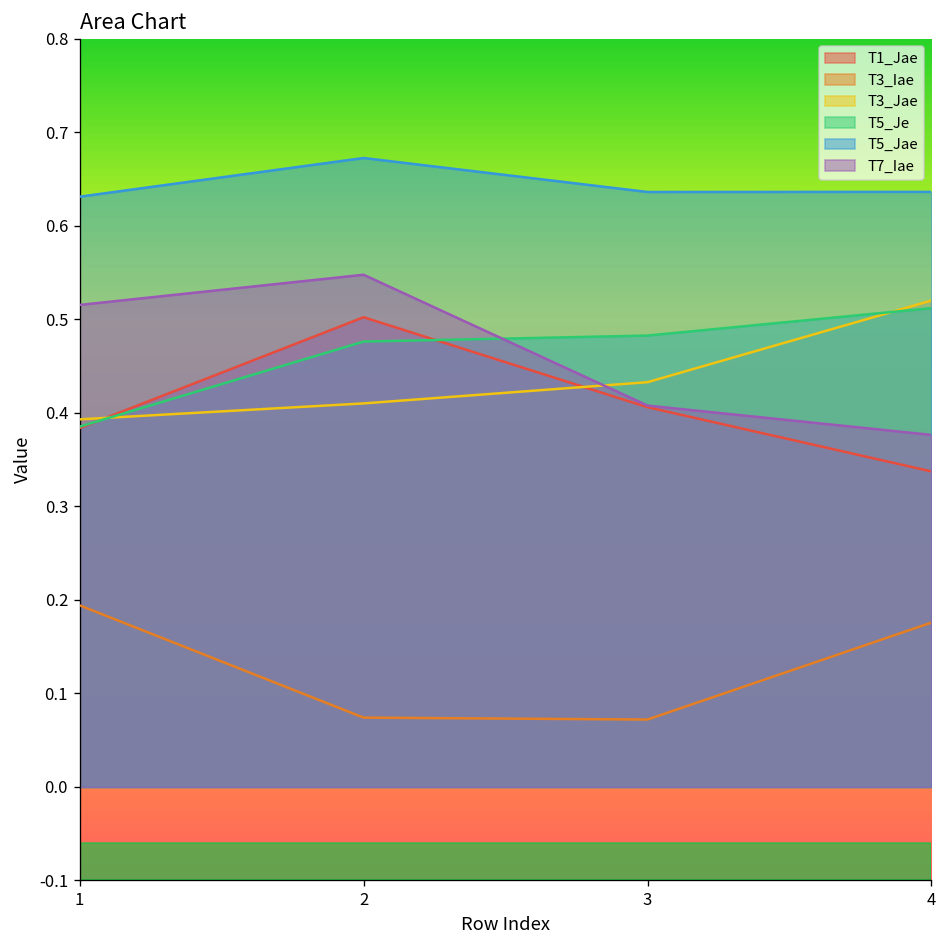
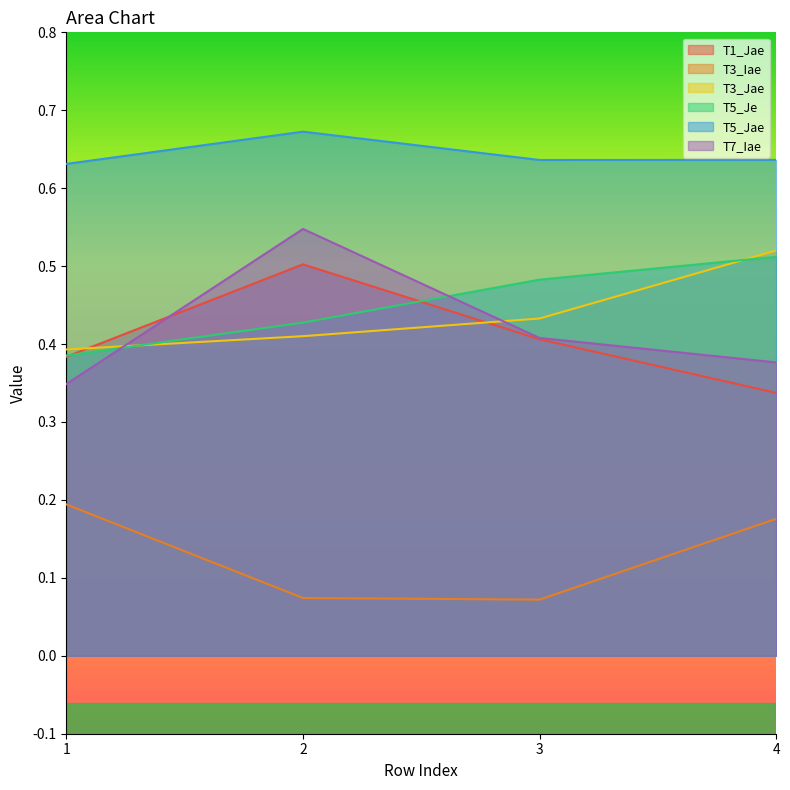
T7_Iae, 1: 0.52 -> 0.35
T5_Je, 2: 0.48 -> 0.43
